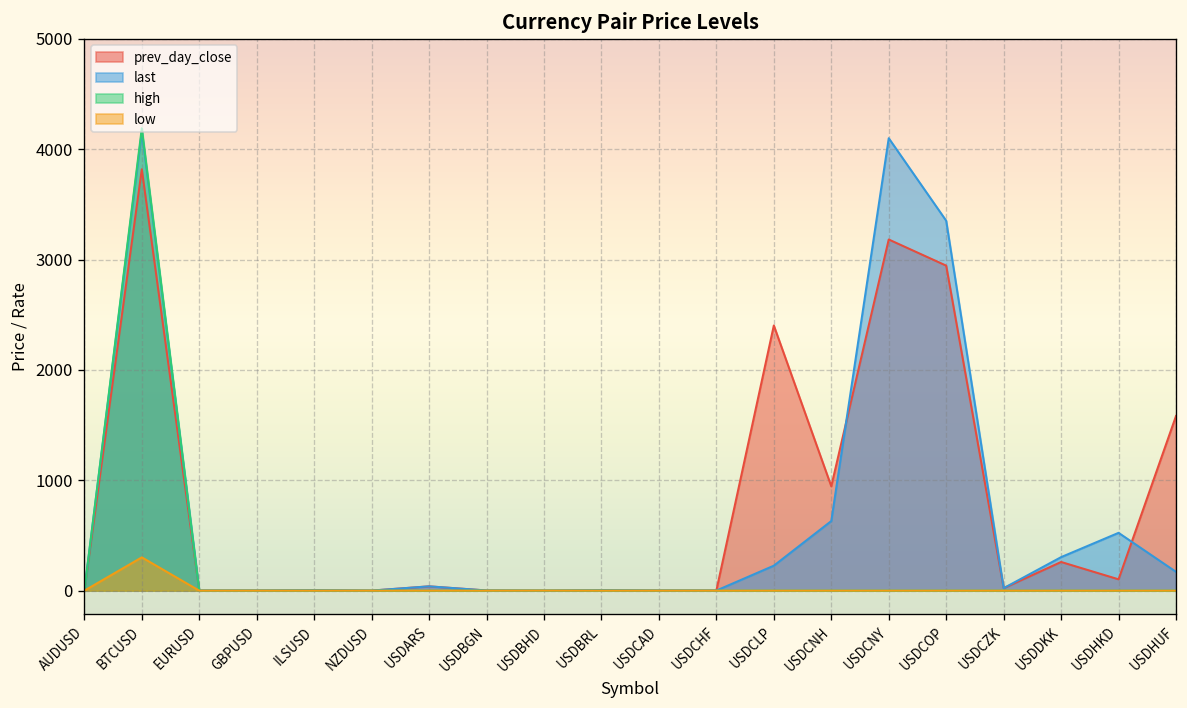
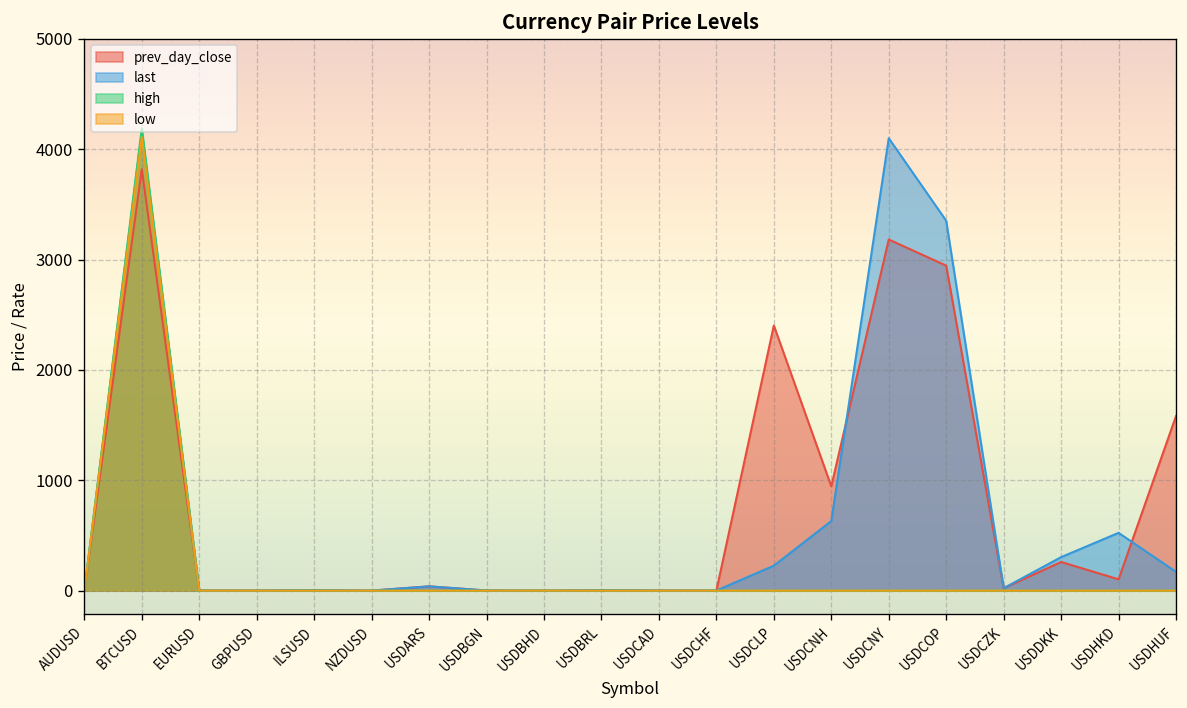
low, BTCUSD: 300 -> 4100
